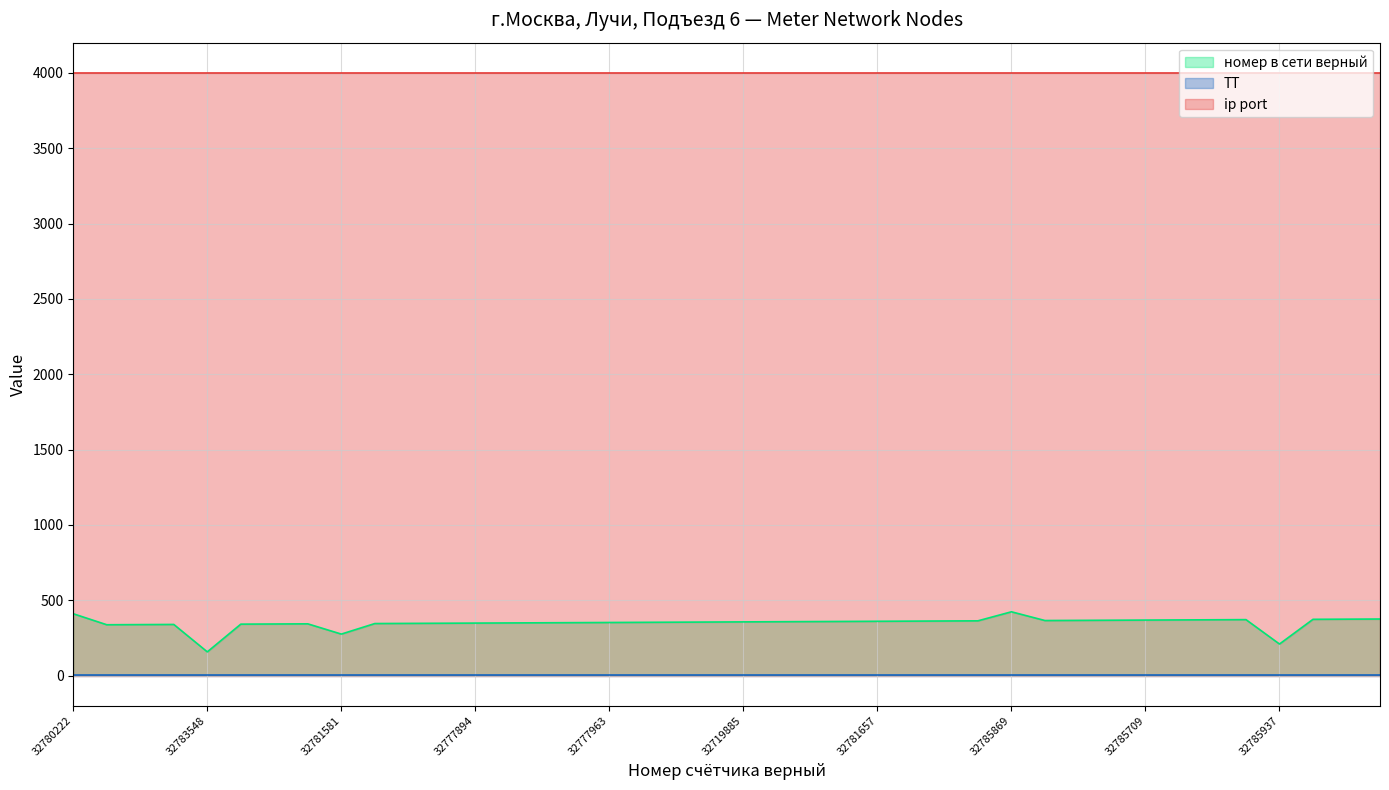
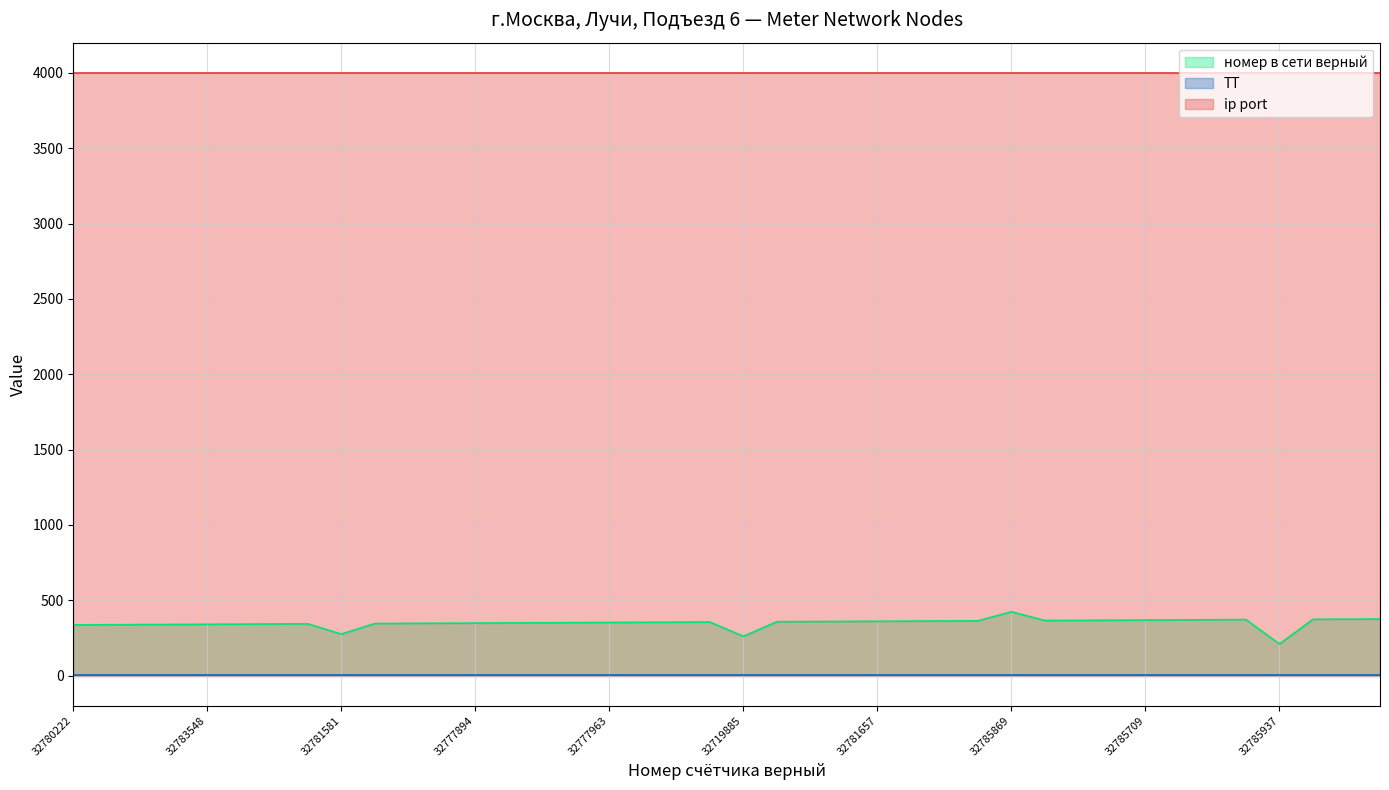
номер в сети верный, 32780222: 410 -> 340
номер в сети верный, 32783548: 160 -> 340
номер в сети верный, 32719885: 360 -> 260
